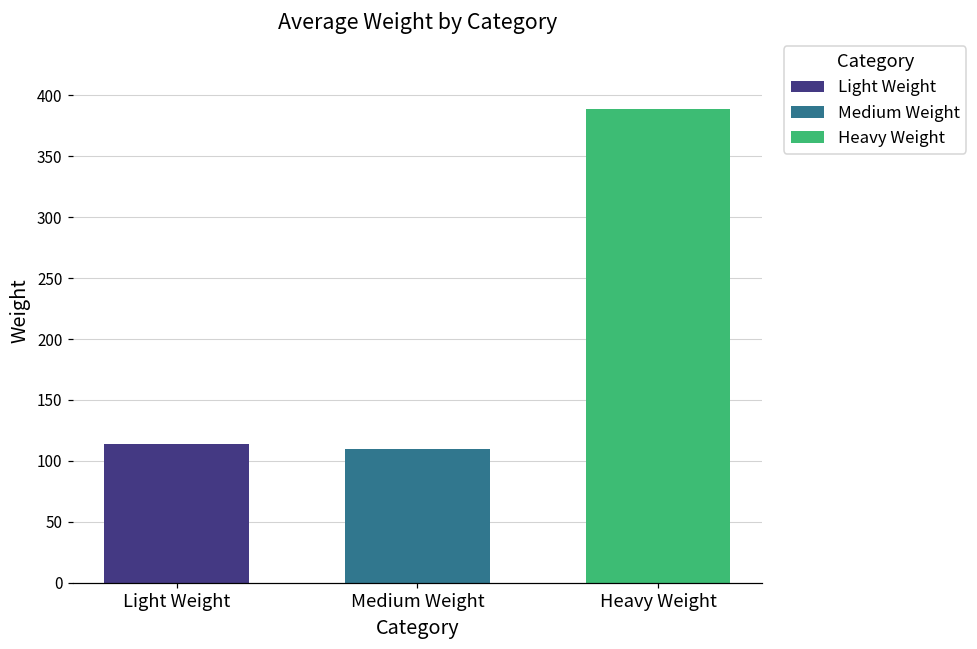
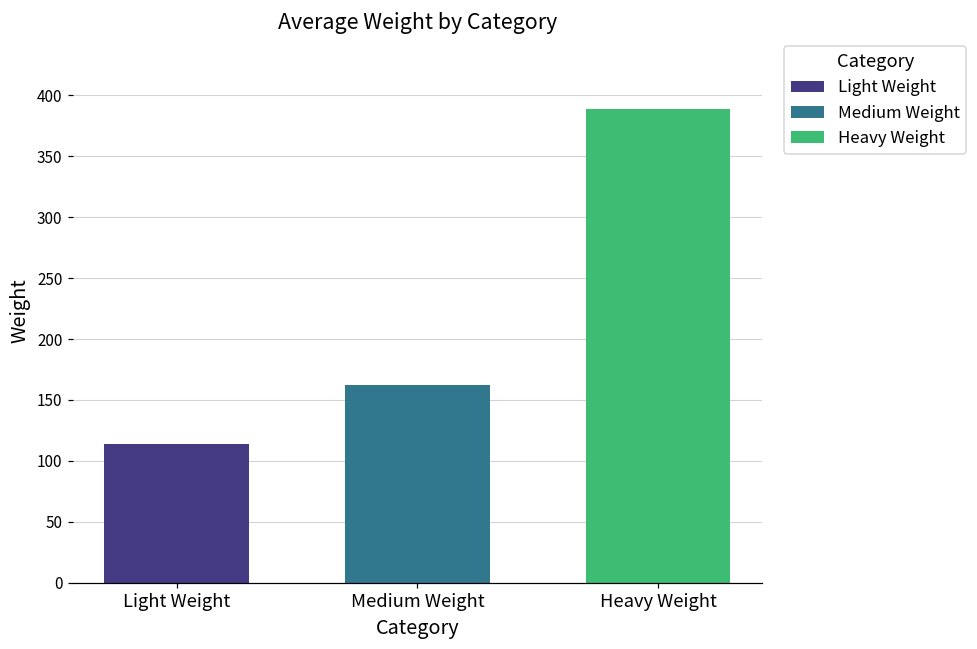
Medium Weight: 110 -> 162
